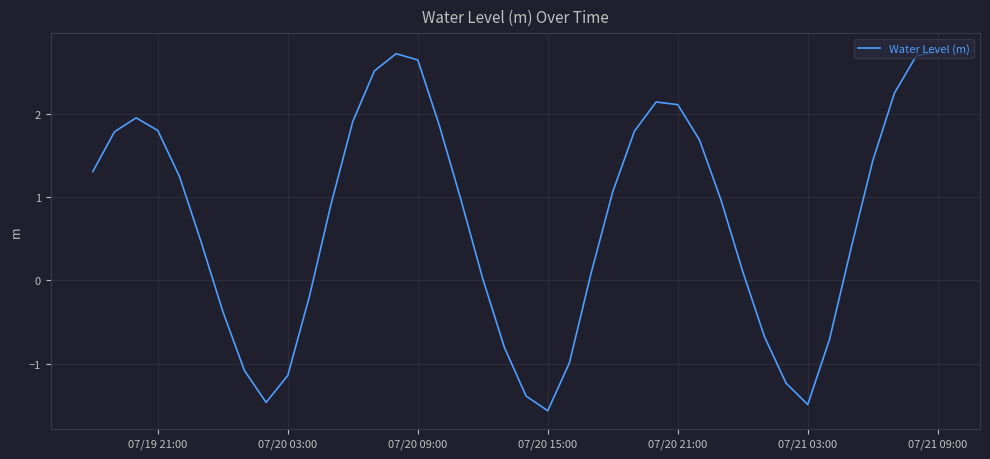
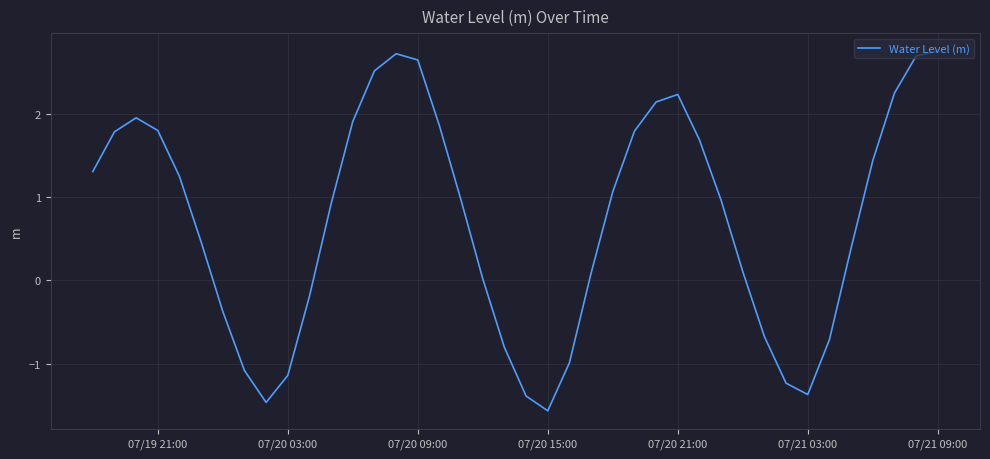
07/20 21:00: 2.1 -> 2.2
07/21 03:00: -1.5 -> -1.4
